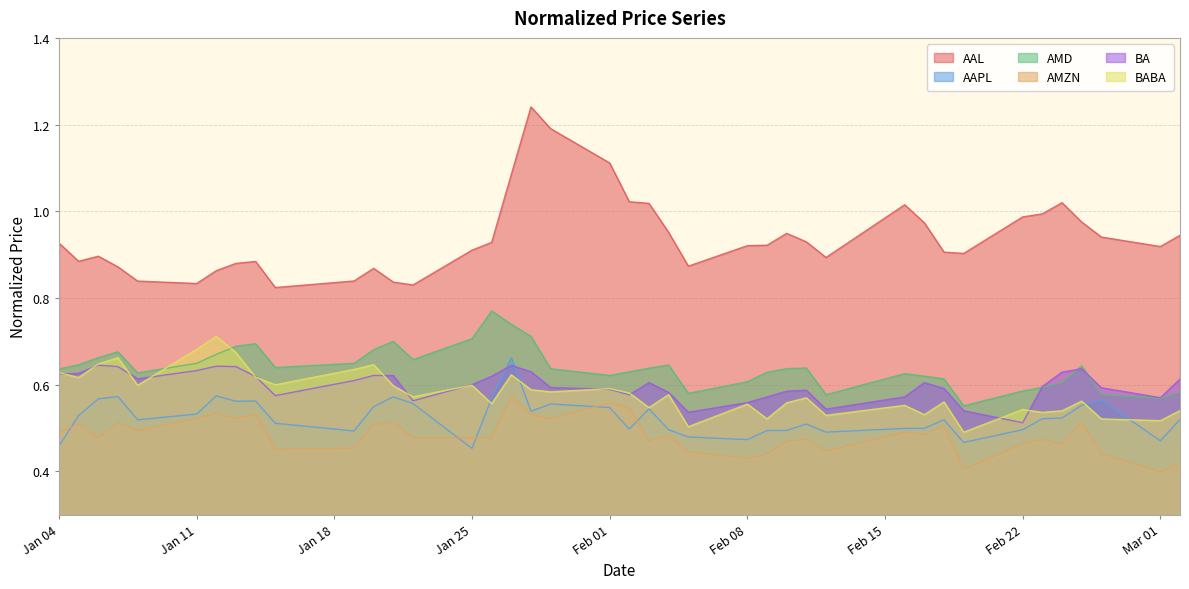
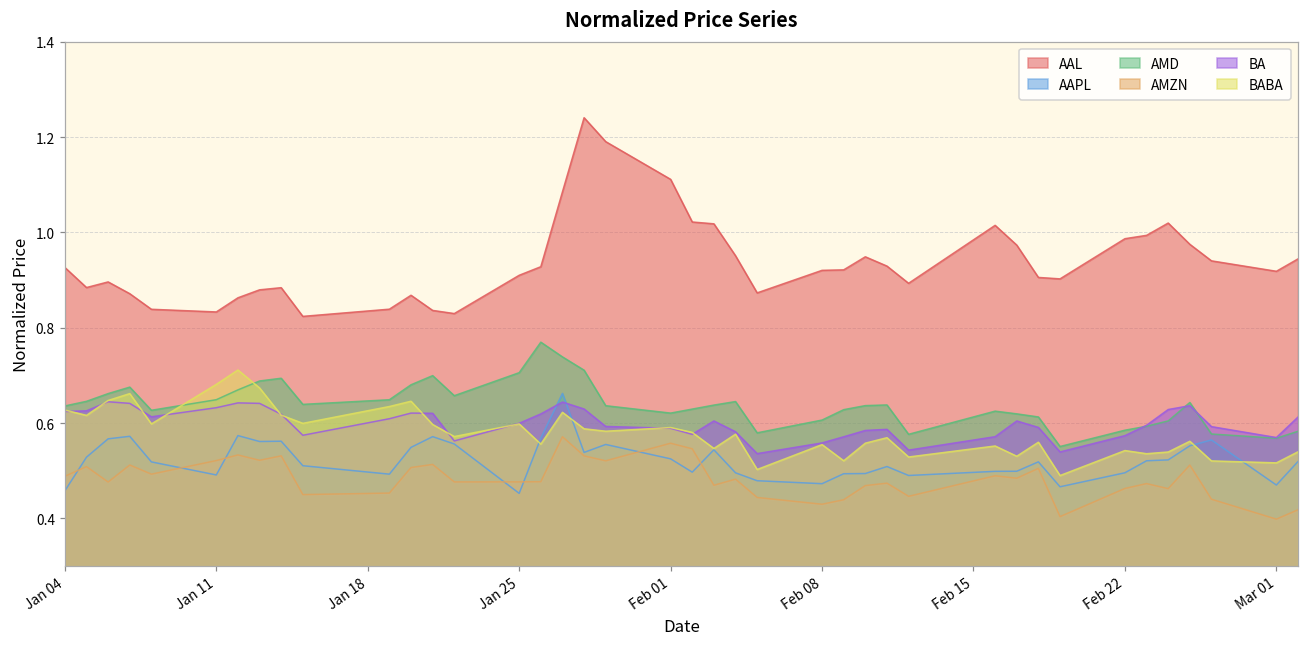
AAPL, Jan 11: 0.53 -> 0.49
AAPL, Feb 01: 0.55 -> 0.53
BA, Feb 22: 0.51 -> 0.57
